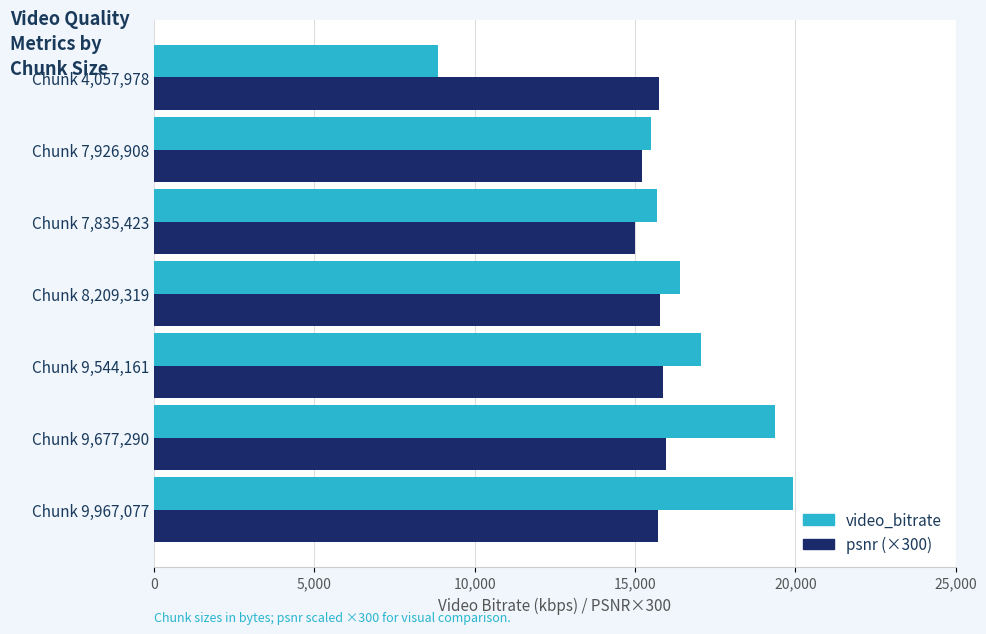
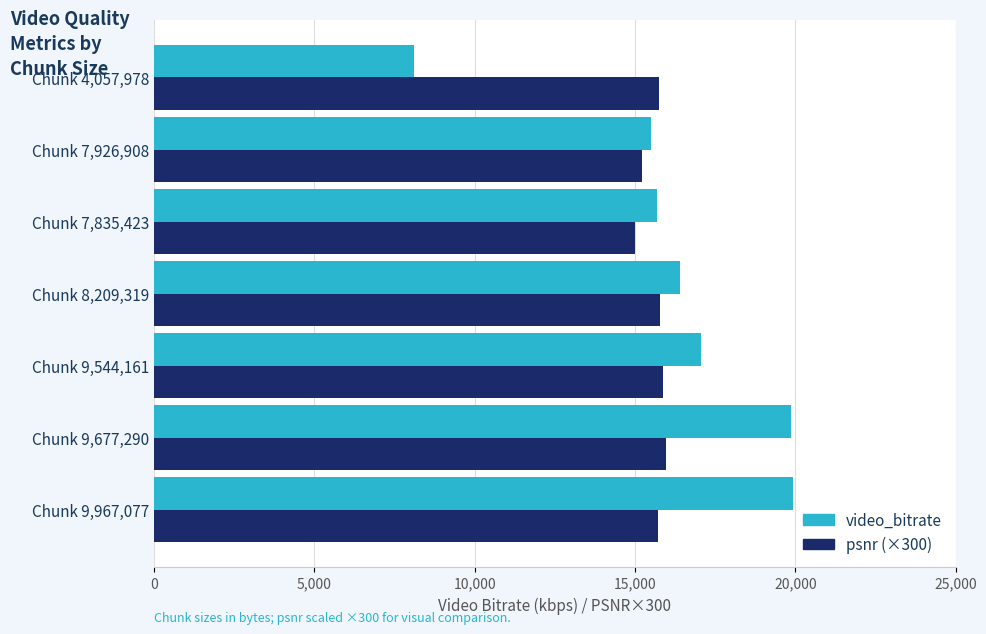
video_bitrate, Chunk 4,057,978: 8,900 -> 8,100
video_bitrate, Chunk 9,677,290: 19,400 -> 19,900
